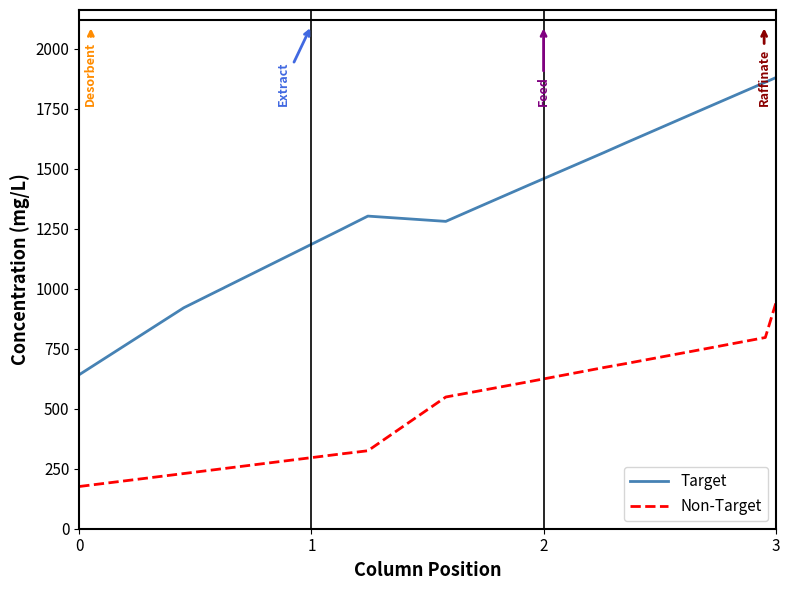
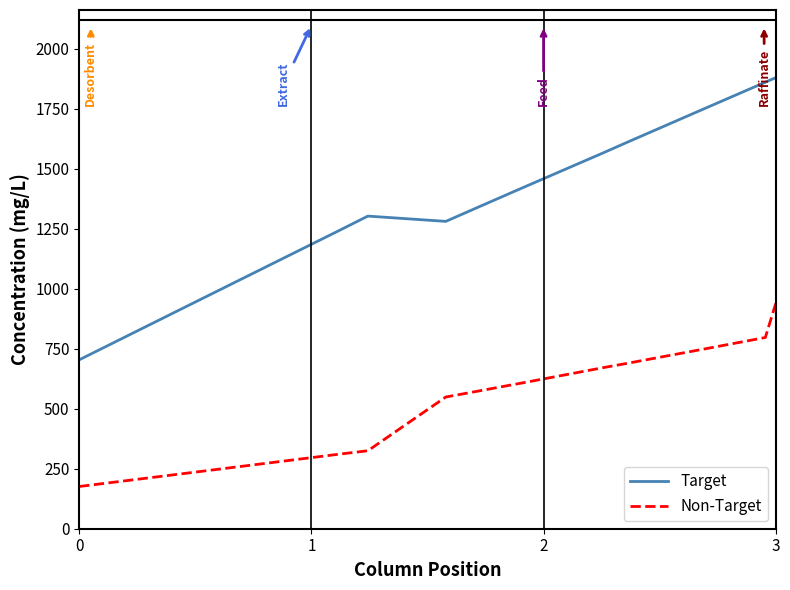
Target, 0: 640 -> 700
